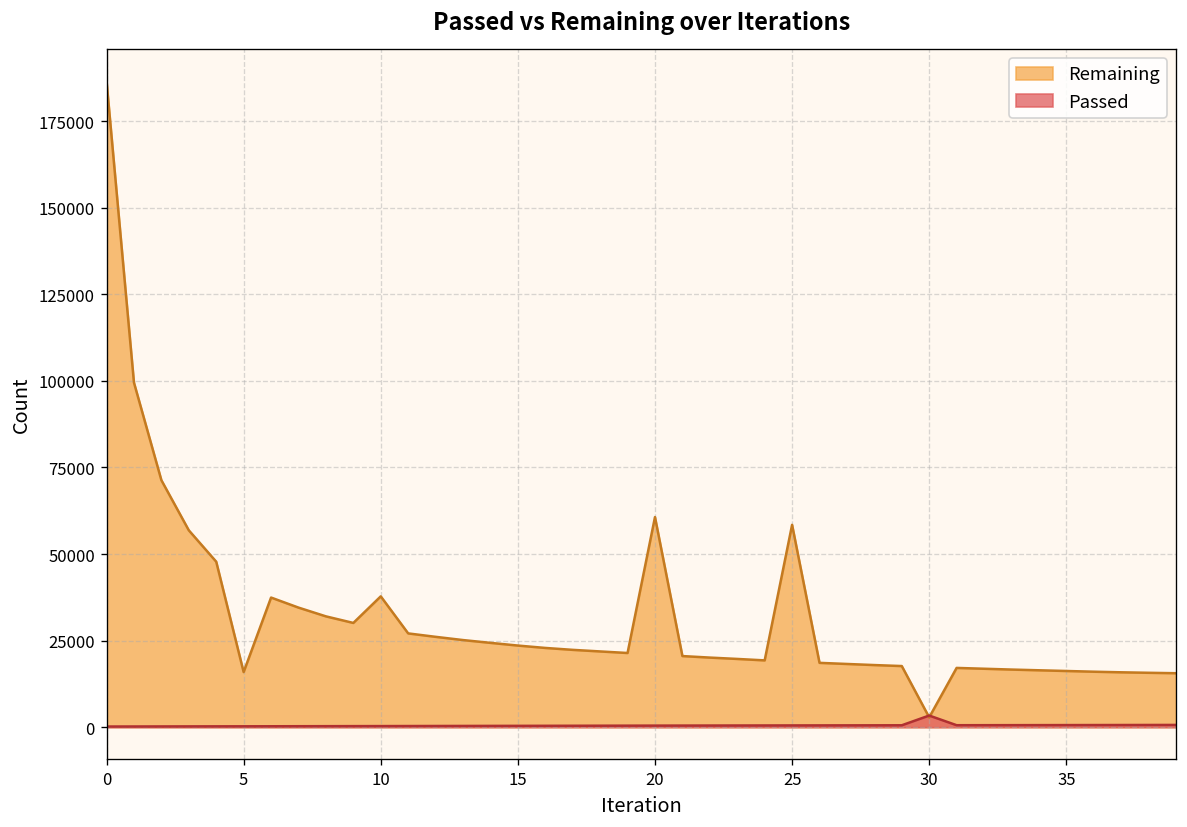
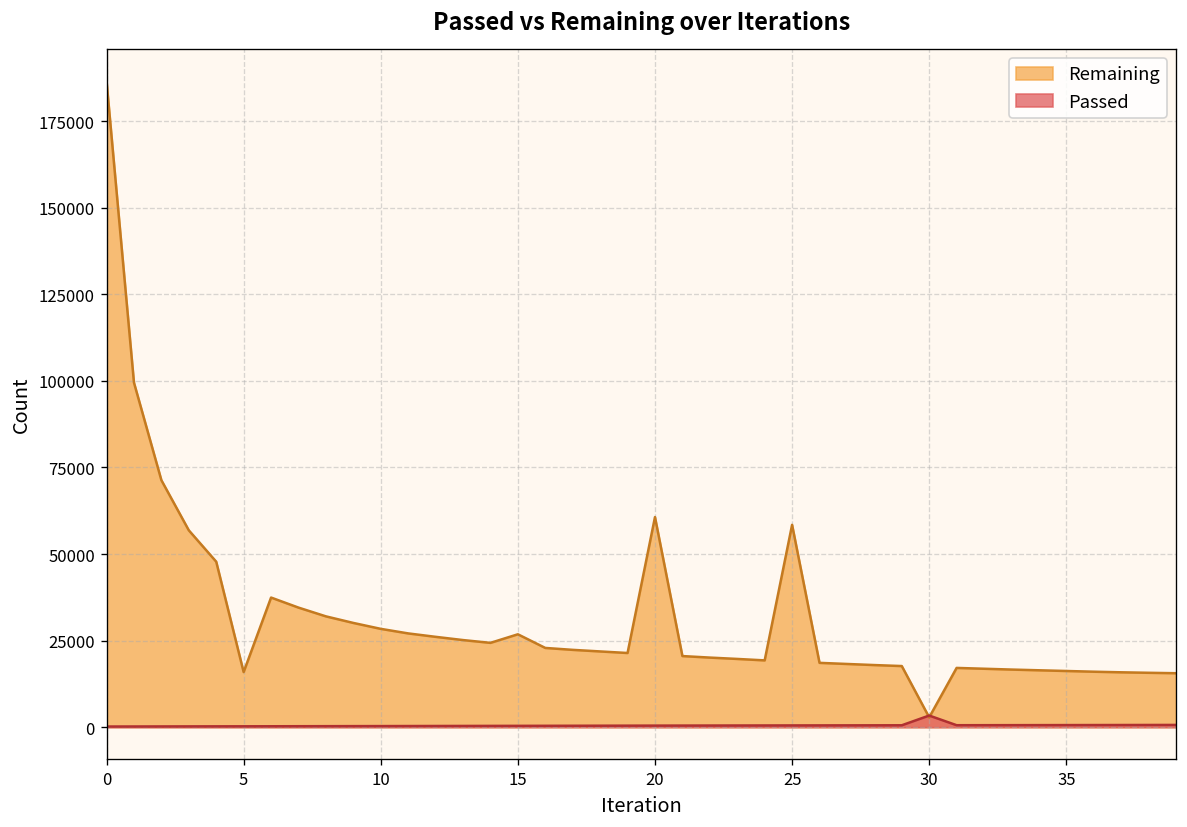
Remaining, 10: 38000 -> 28000
Remaining, 15: 24000 -> 27000
